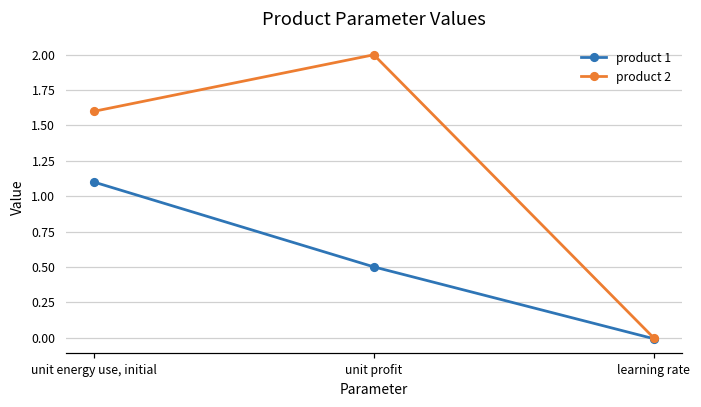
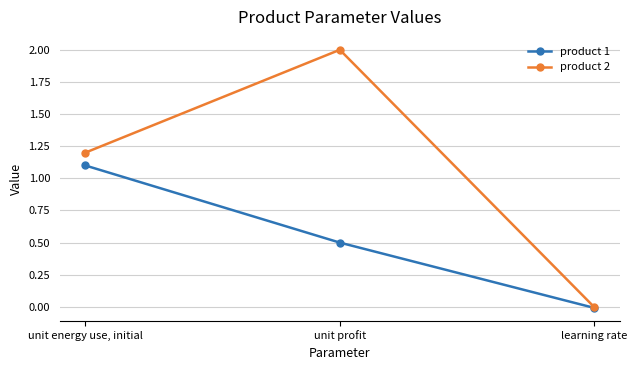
product 2, unit energy use, initial: 1.6 -> 1.2
